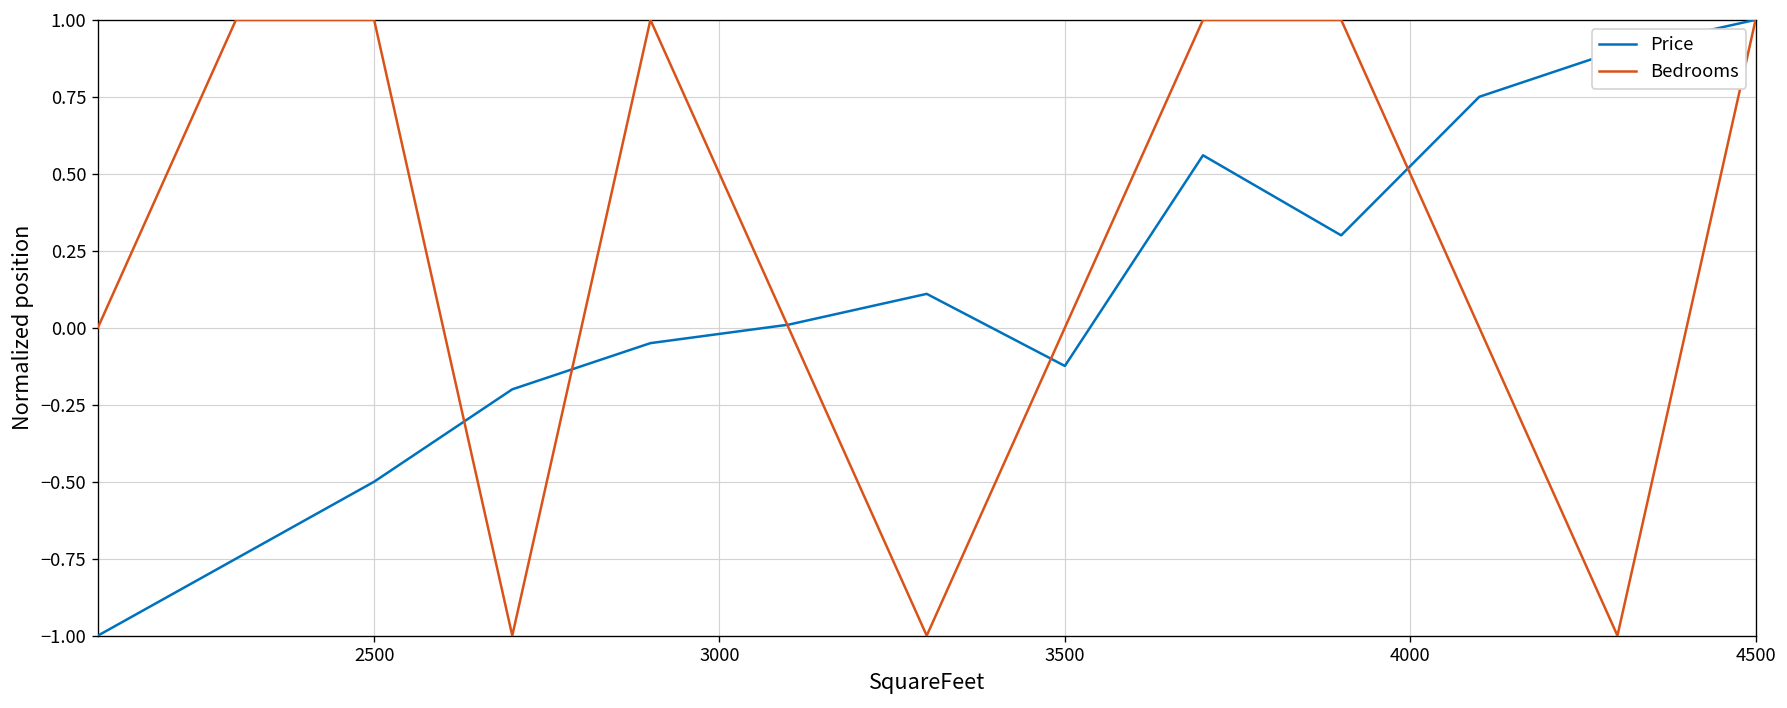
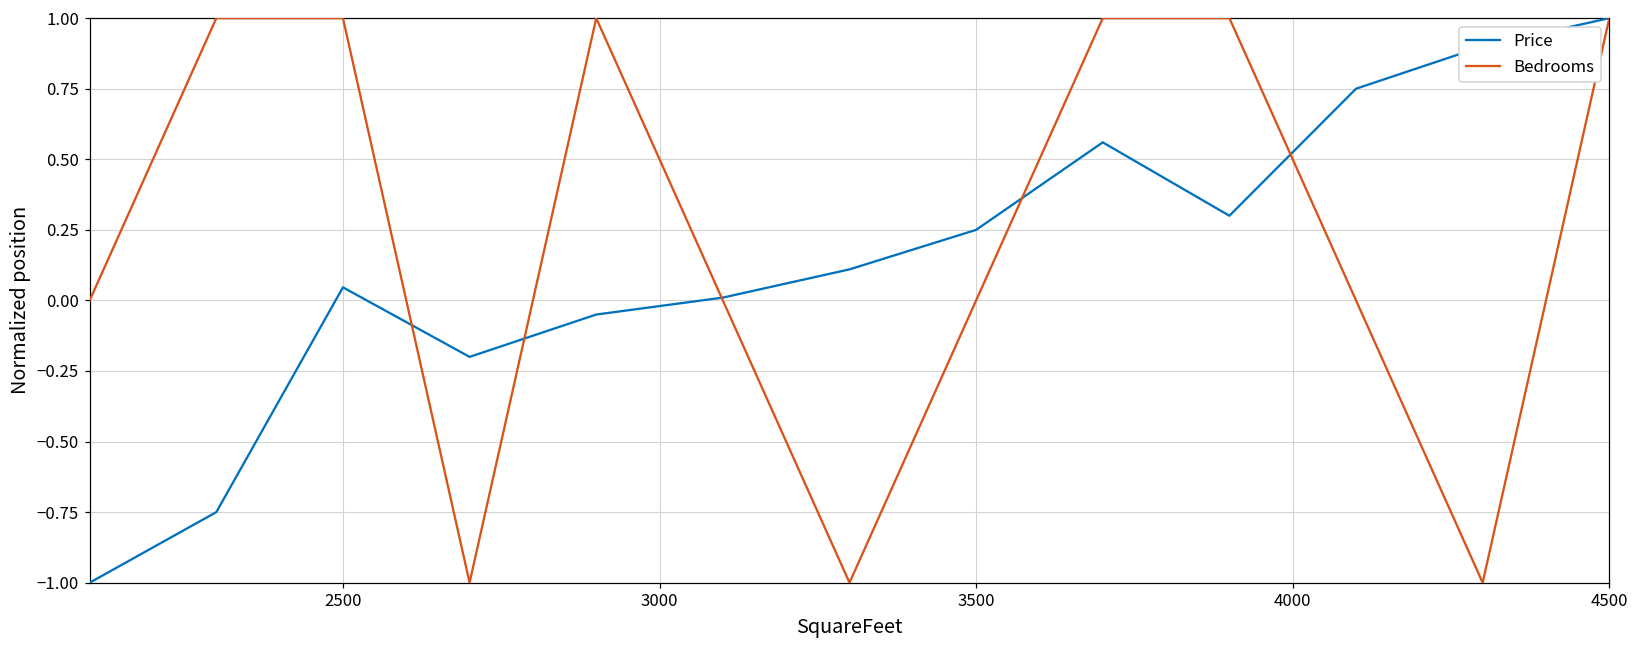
Price, 2500: -0.50 -> 0.05
Price, 3500: -0.12 -> 0.25
